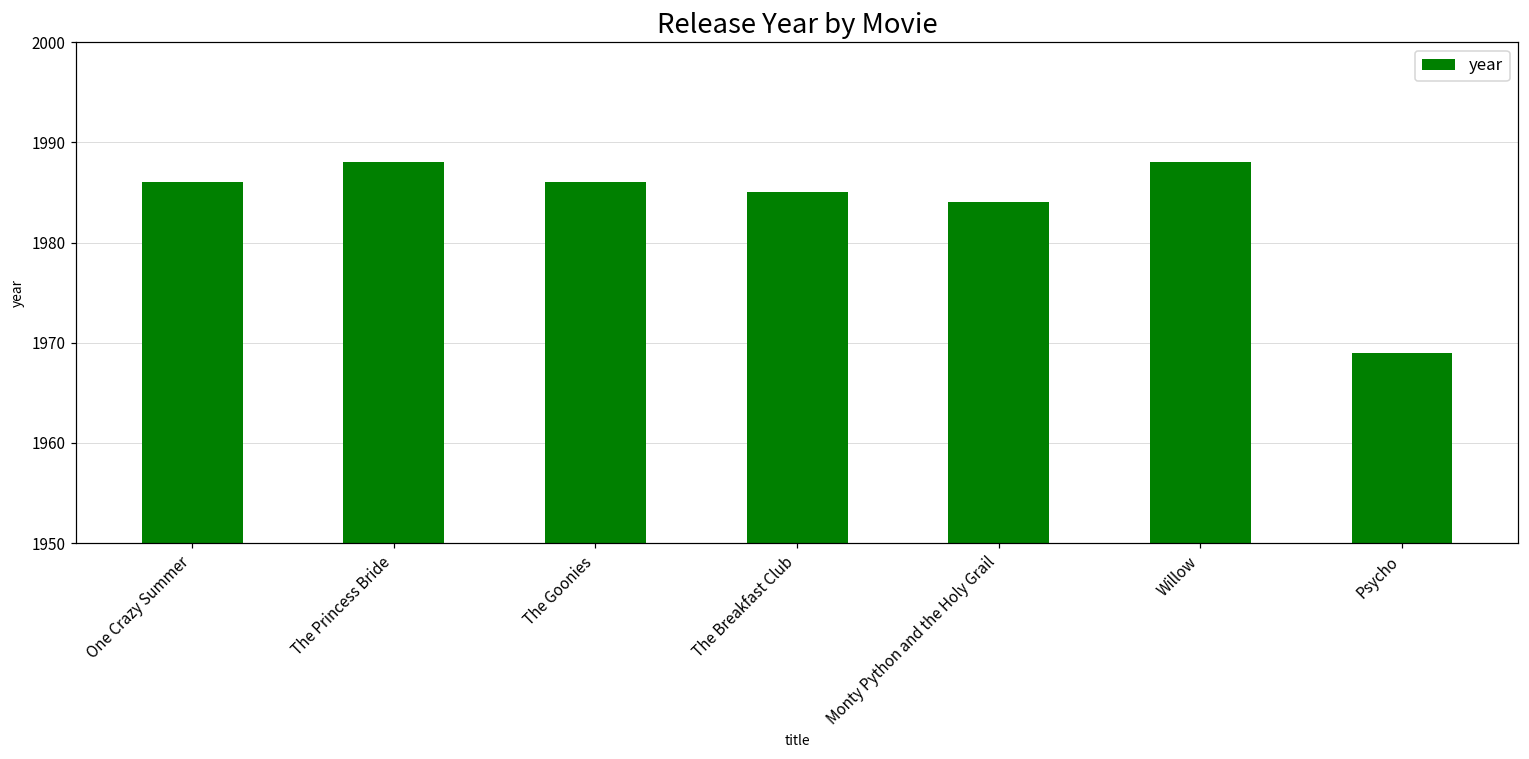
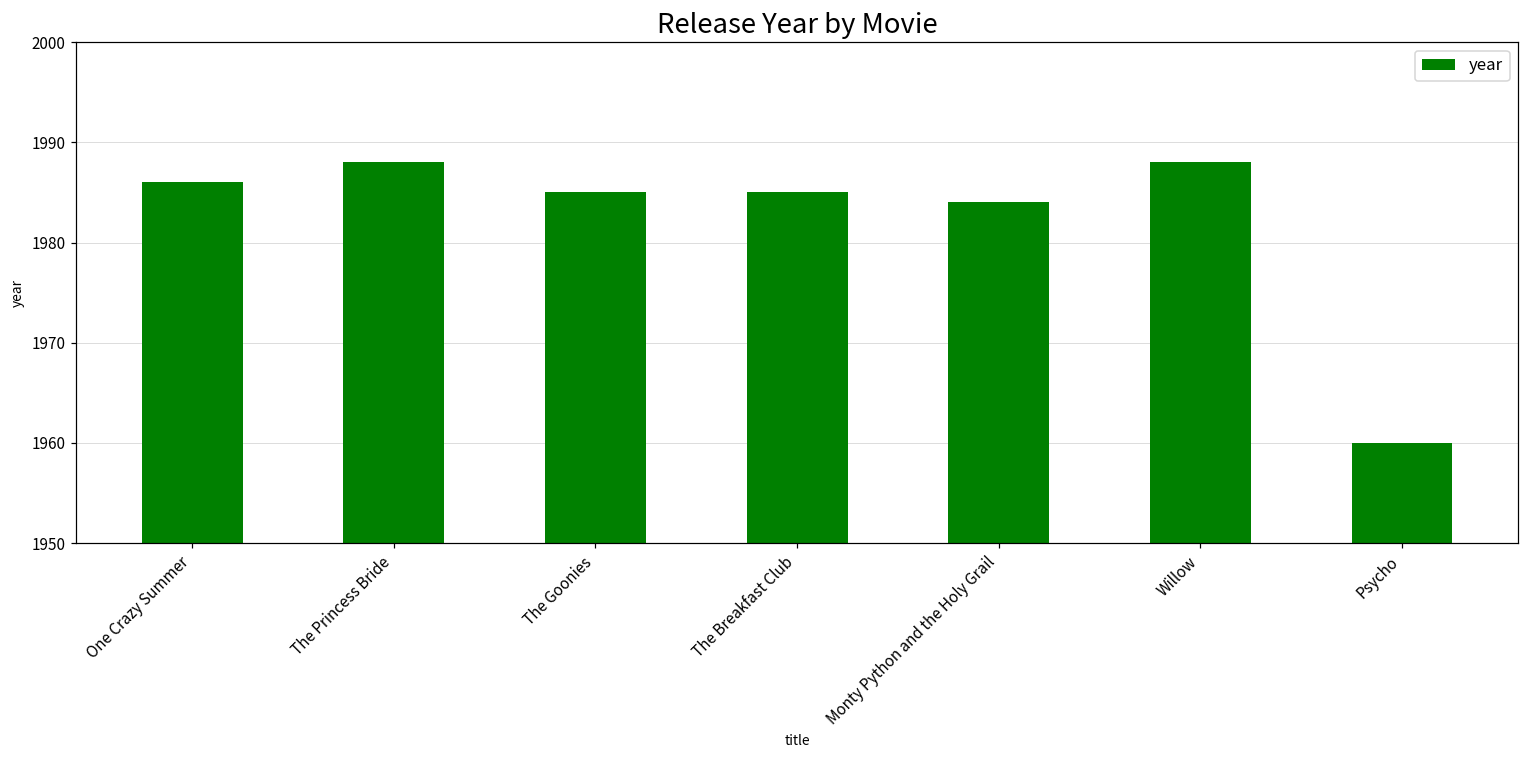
The Goonies: 1986 -> 1985
Psycho: 1969 -> 1960
